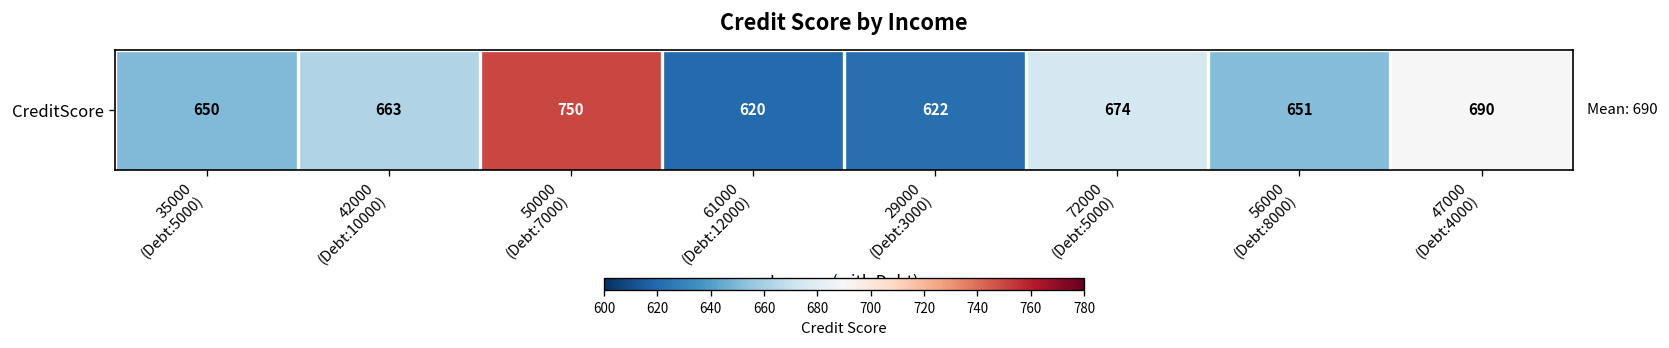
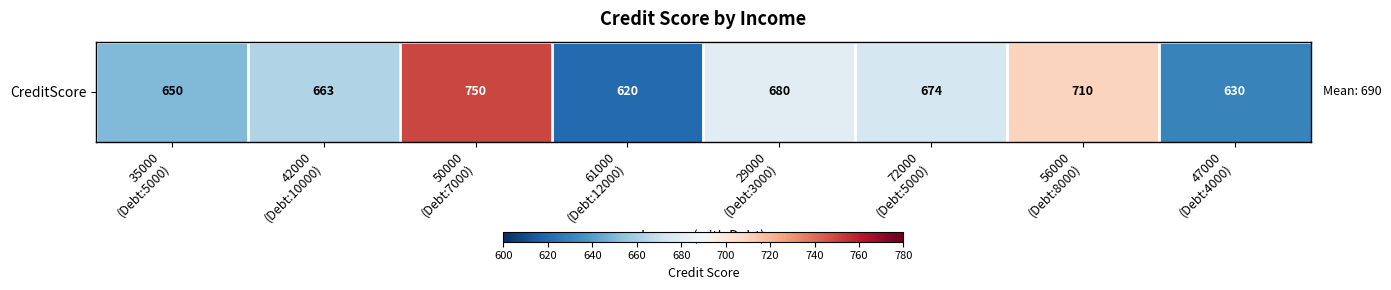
CreditScore, 29000 (Debt:3000): 622 -> 680
CreditScore, 56000 (Debt:8000): 651 -> 710
CreditScore, 47000 (Debt:4000): 690 -> 630
